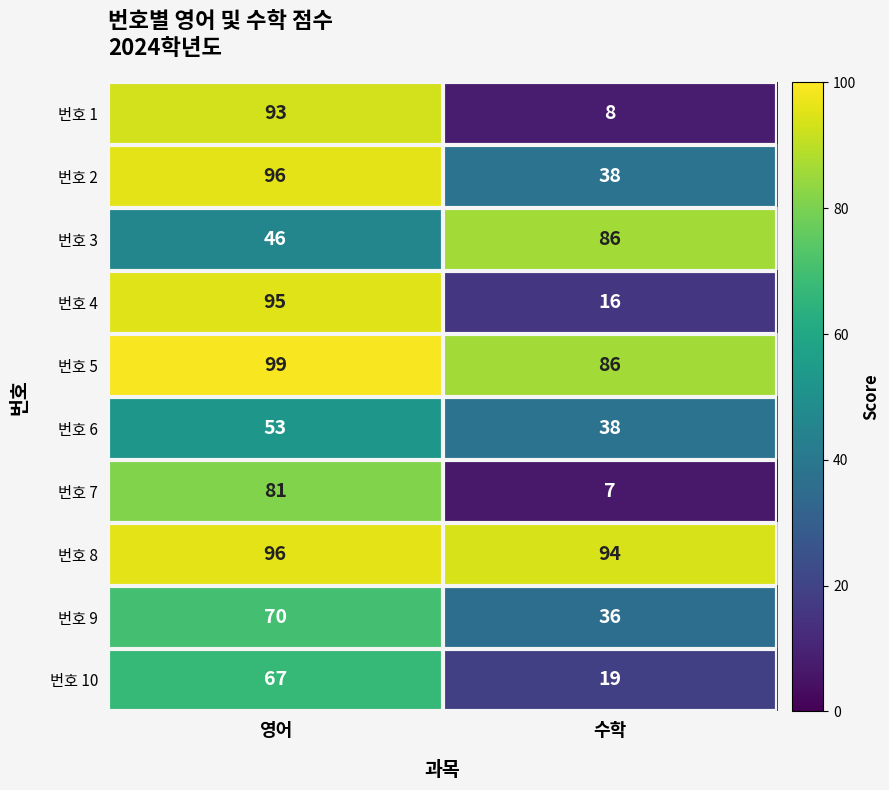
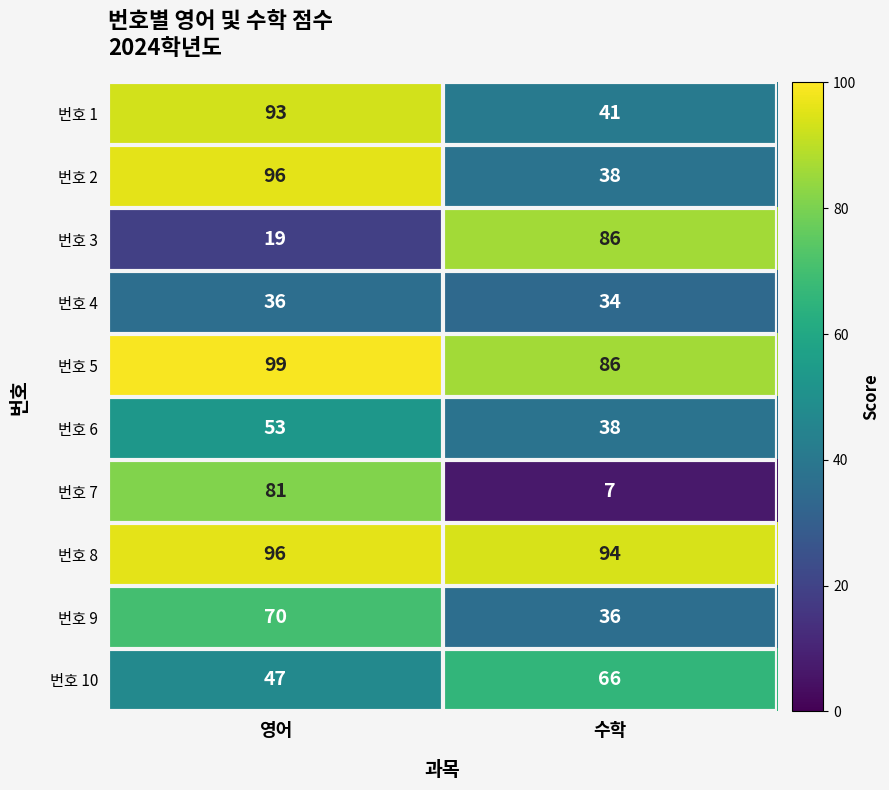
번호 1, 수학: 8 -> 41
번호 3, 영어: 46 -> 19
번호 4, 영어: 95 -> 36
번호 4, 수학: 16 -> 34
번호 10, 영어: 67 -> 47
번호 10, 수학: 19 -> 66
